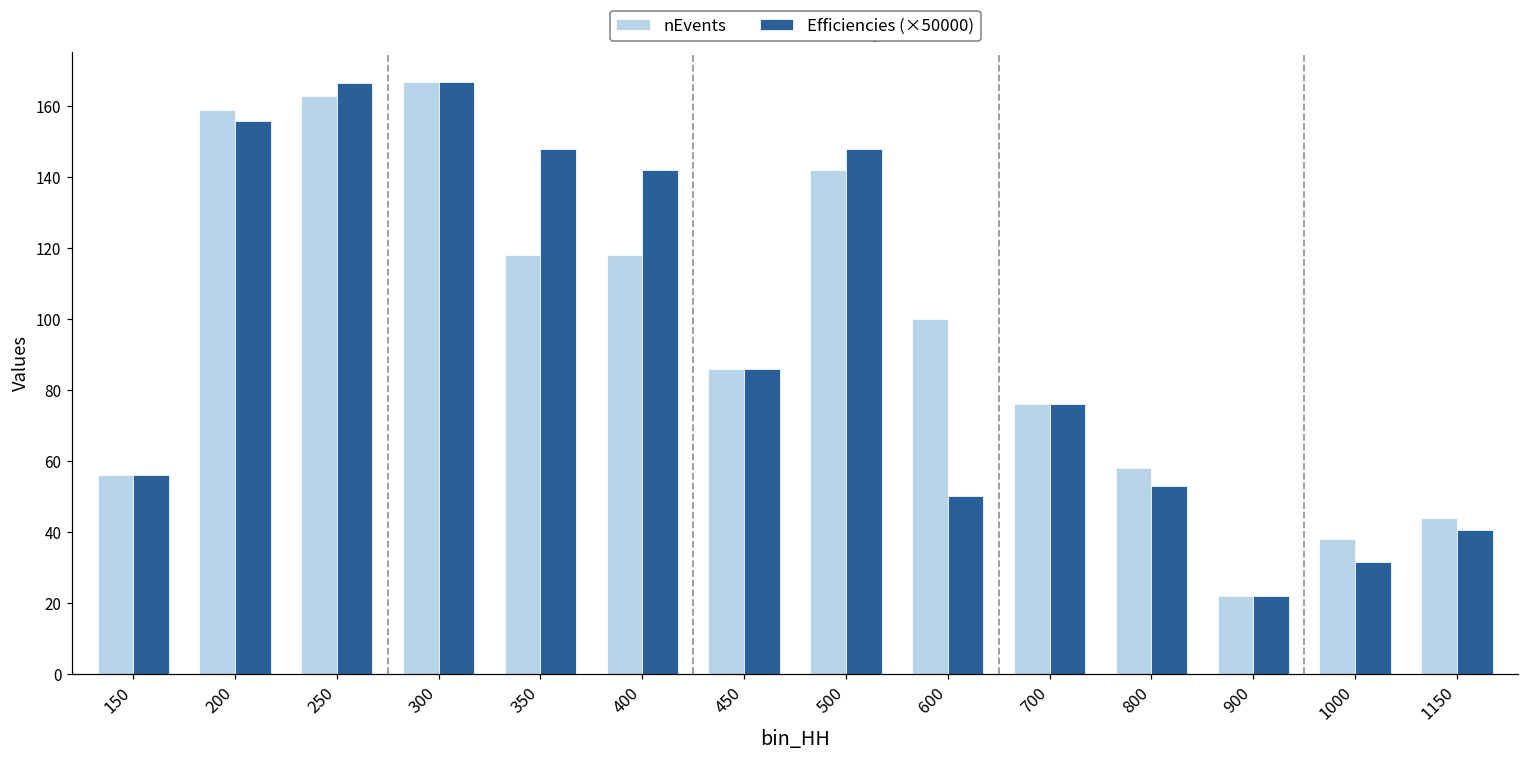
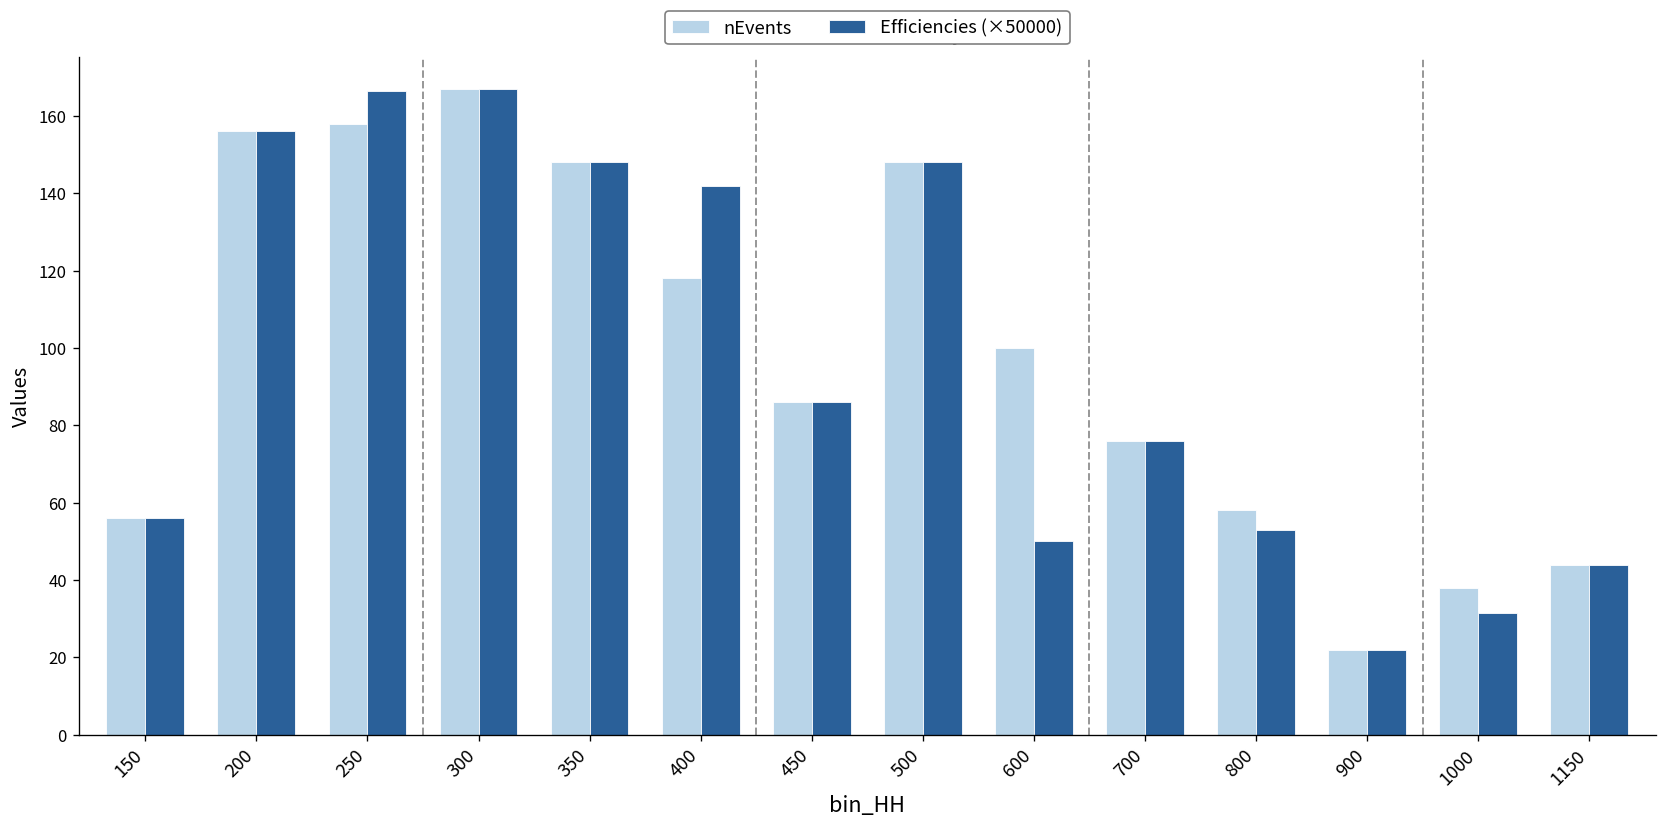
nEvents, 200: 159 -> 156
nEvents, 250: 163 -> 158
nEvents, 350: 118 -> 148
nEvents, 500: 142 -> 148
Efficiencies (×50000), 1150: 41 -> 44
